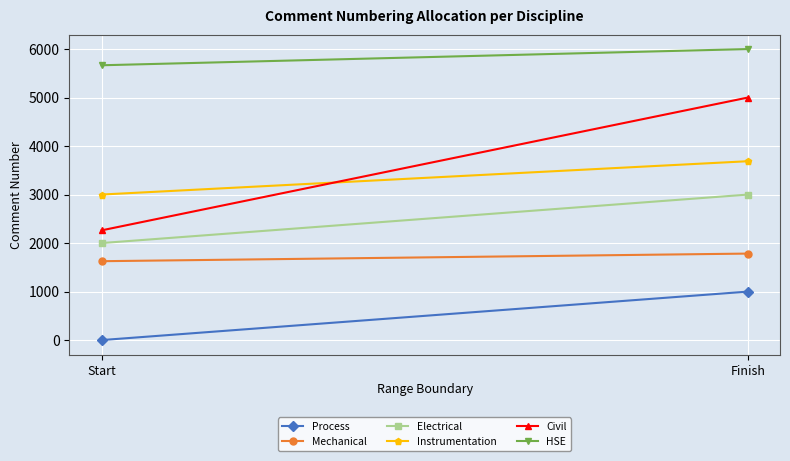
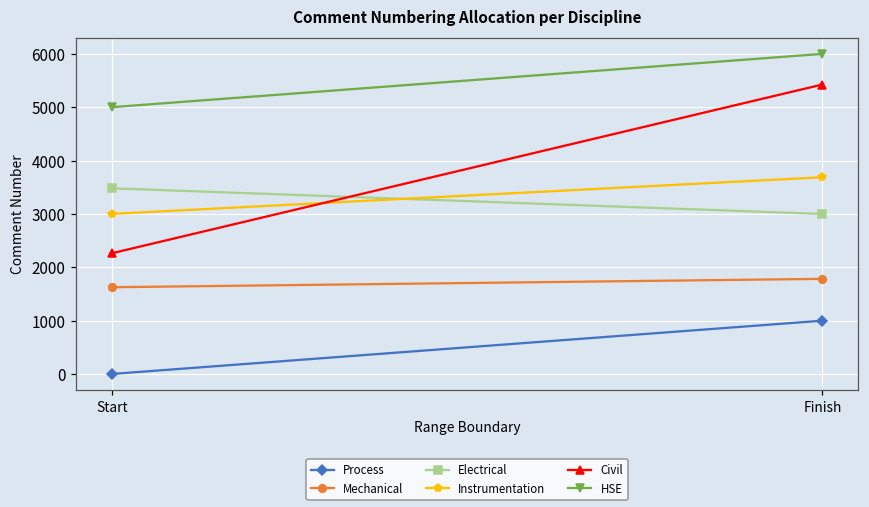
Electrical, Start: 2000 -> 3500
HSE, Start: 5700 -> 5000
Civil, Finish: 5000 -> 5400
